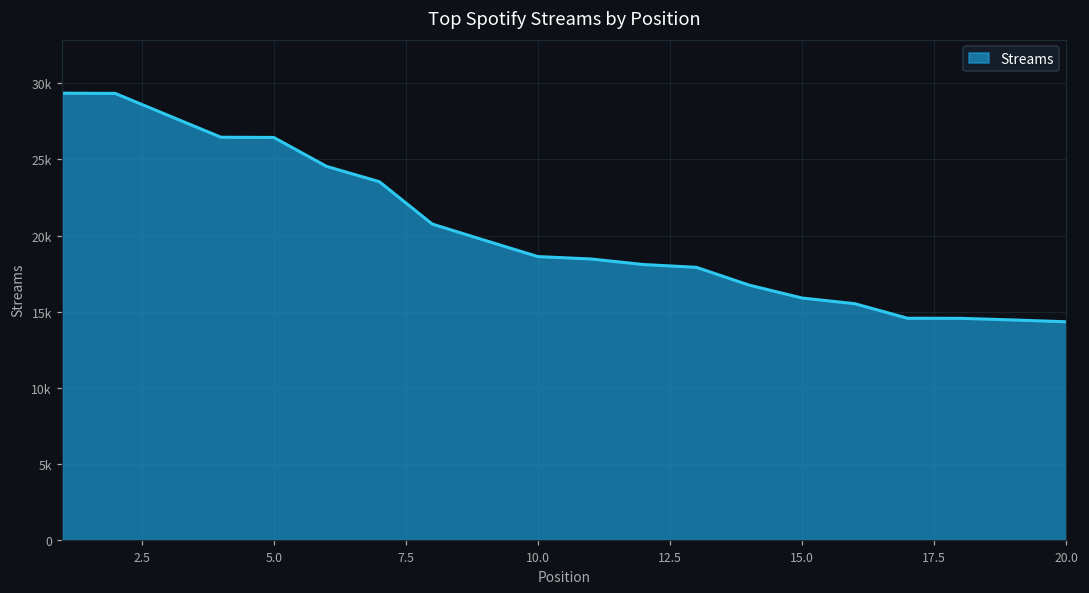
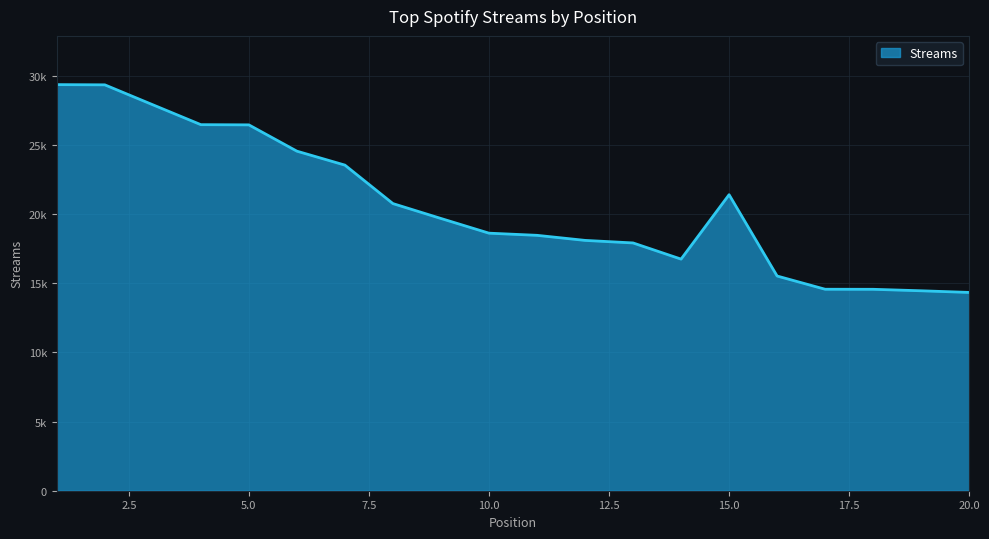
15.0: 15900 -> 21400
